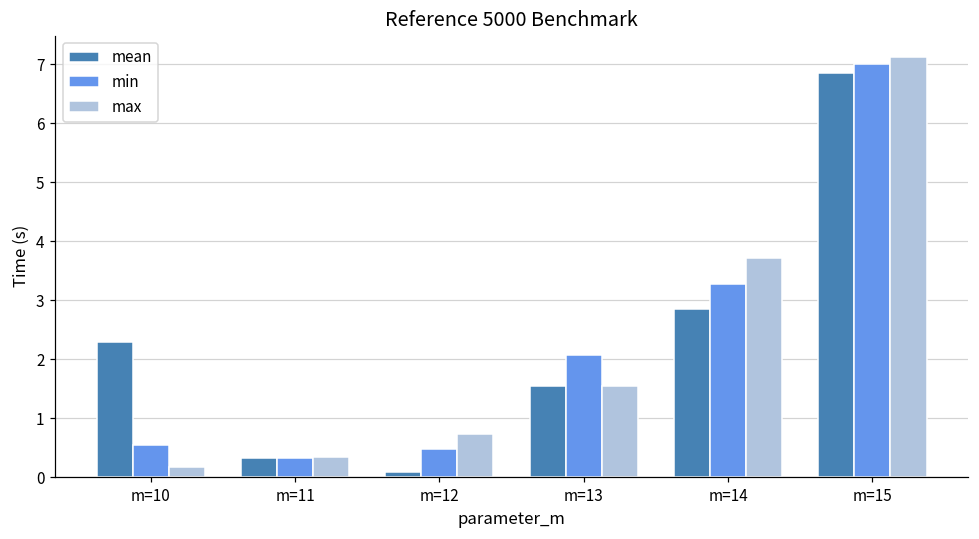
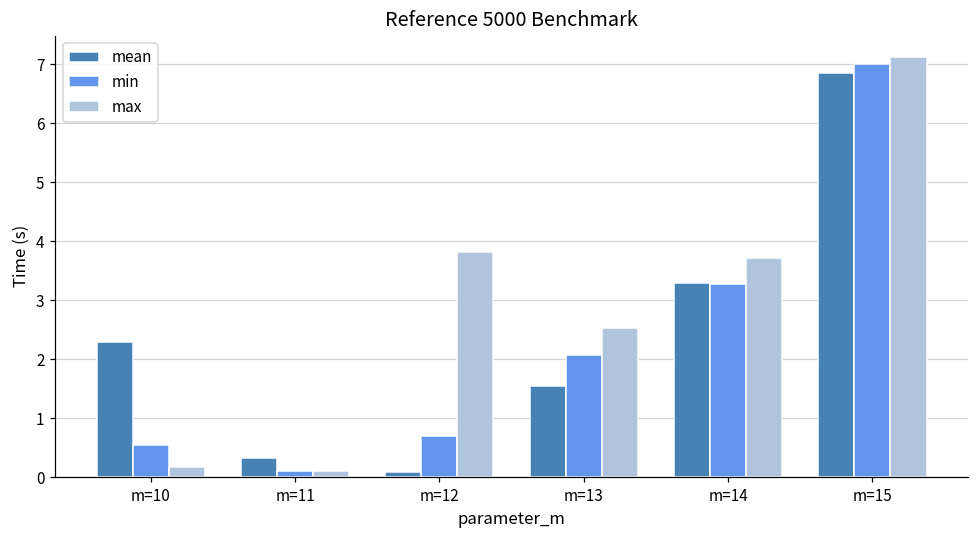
min, m=11: 0.3 -> 0.1
max, m=11: 0.3 -> 0.1
min, m=12: 0.5 -> 0.7
max, m=12: 0.7 -> 3.8
max, m=13: 1.6 -> 2.5
mean, m=14: 2.9 -> 3.3
